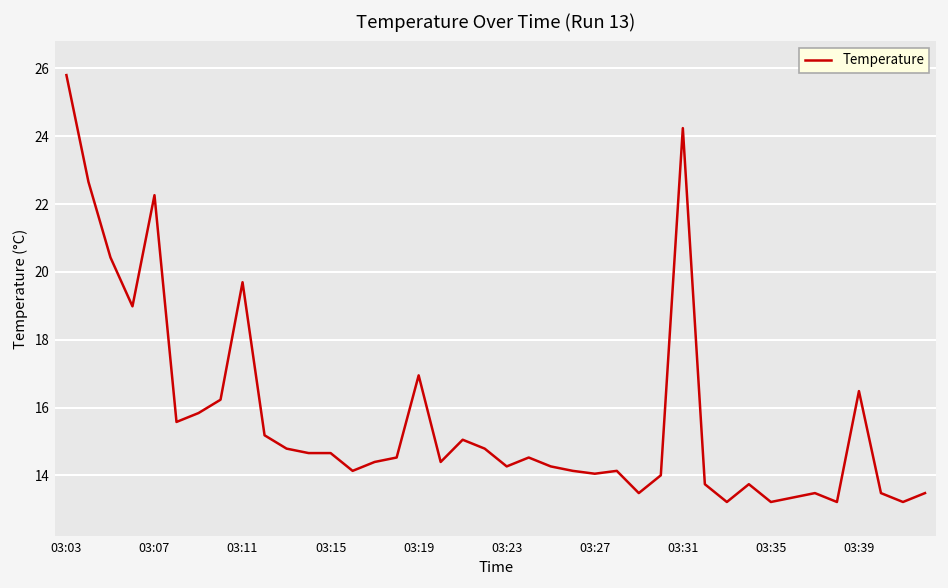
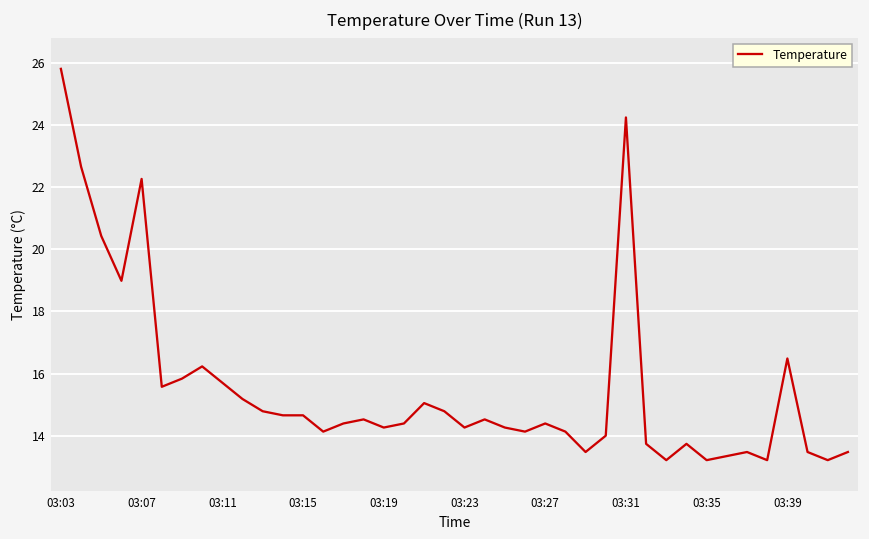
03:11: 19.7 -> 15.7
03:19: 17.0 -> 14.3
03:27: 14.1 -> 14.4
